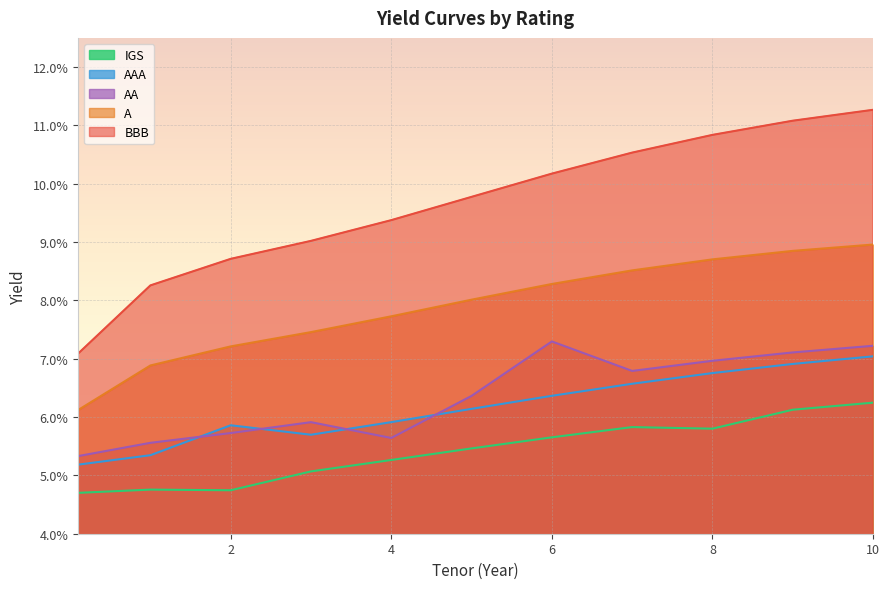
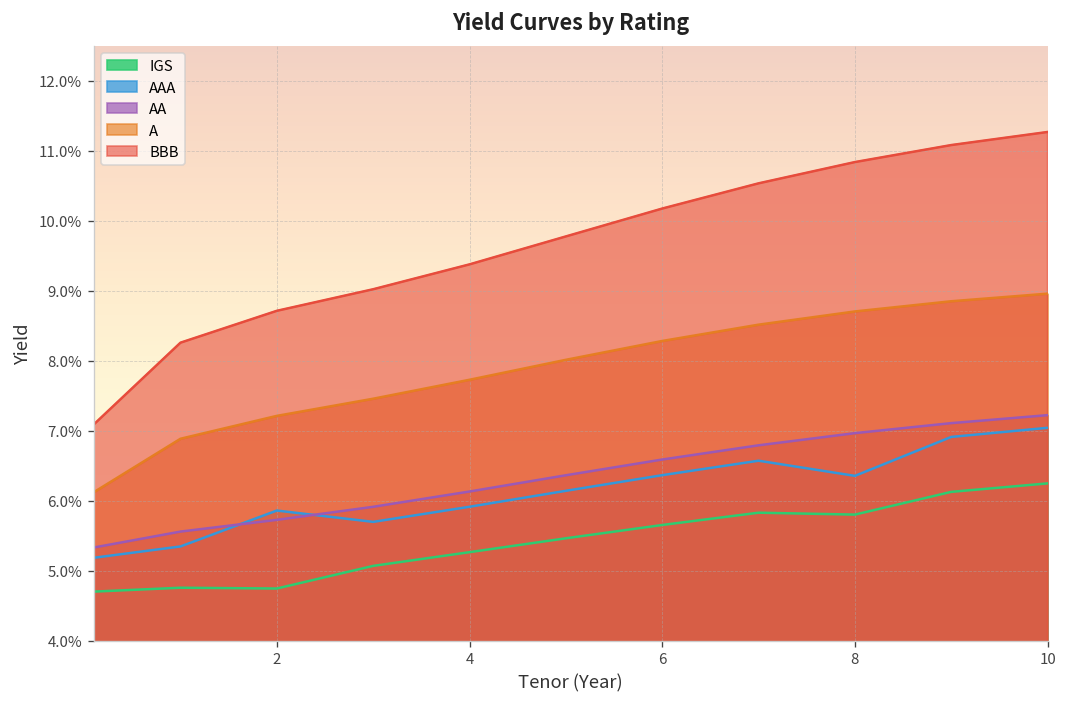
AA, 4: 5.6% -> 6.1%
AA, 6: 7.3% -> 6.6%
AAA, 8: 6.8% -> 6.4%
